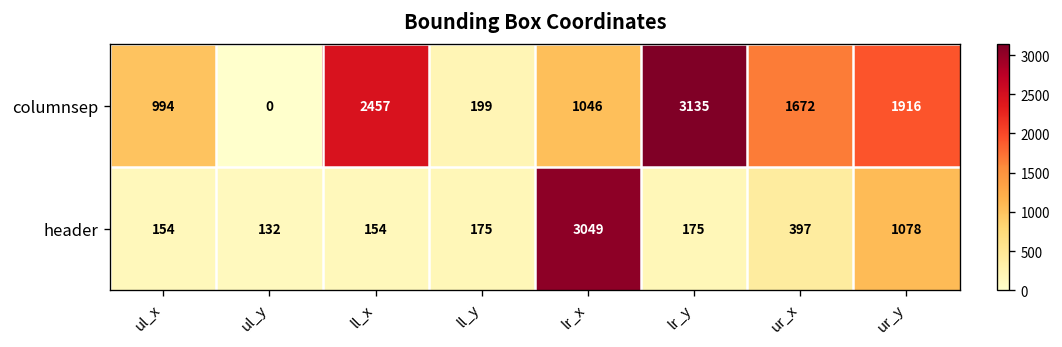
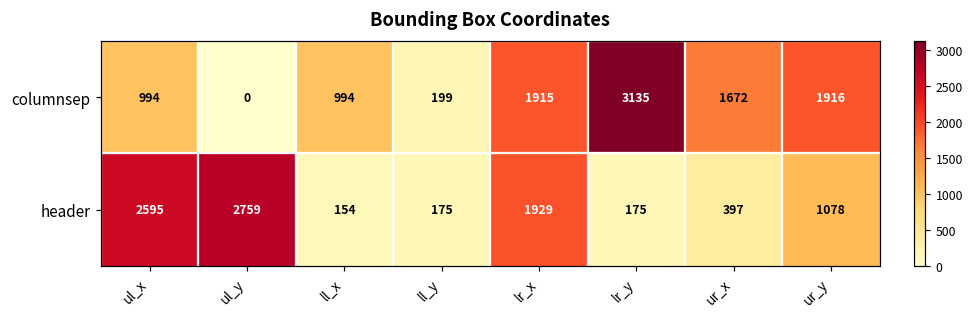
columnsep, ll_x: 2457 -> 994
columnsep, lr_x: 1046 -> 1915
header, ul_x: 154 -> 2595
header, ul_y: 132 -> 2759
header, lr_x: 3049 -> 1929
